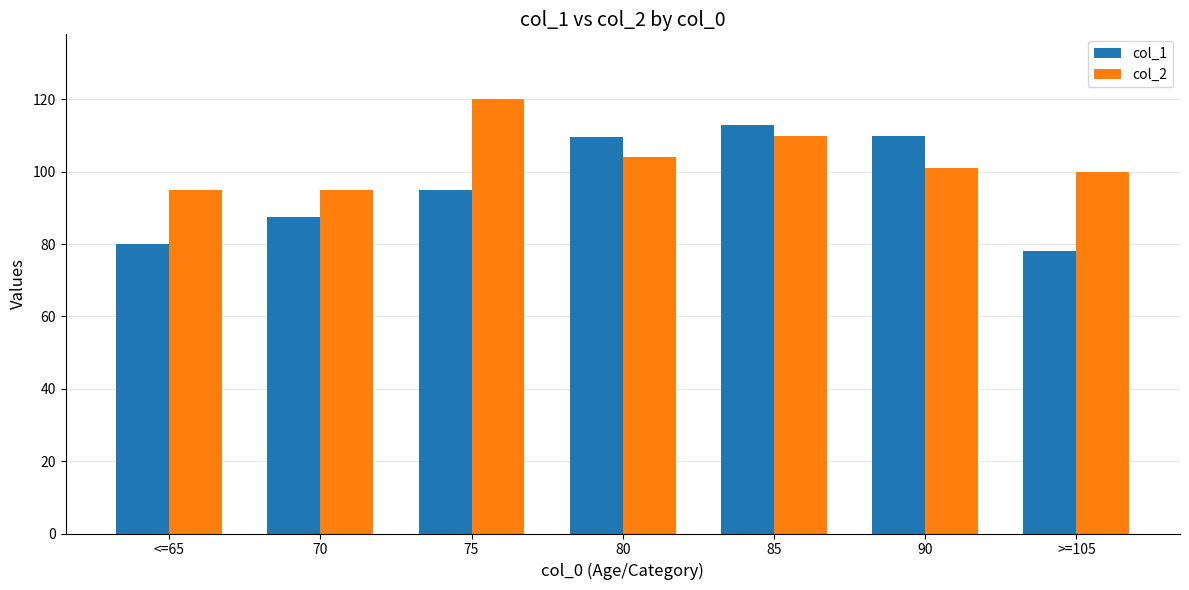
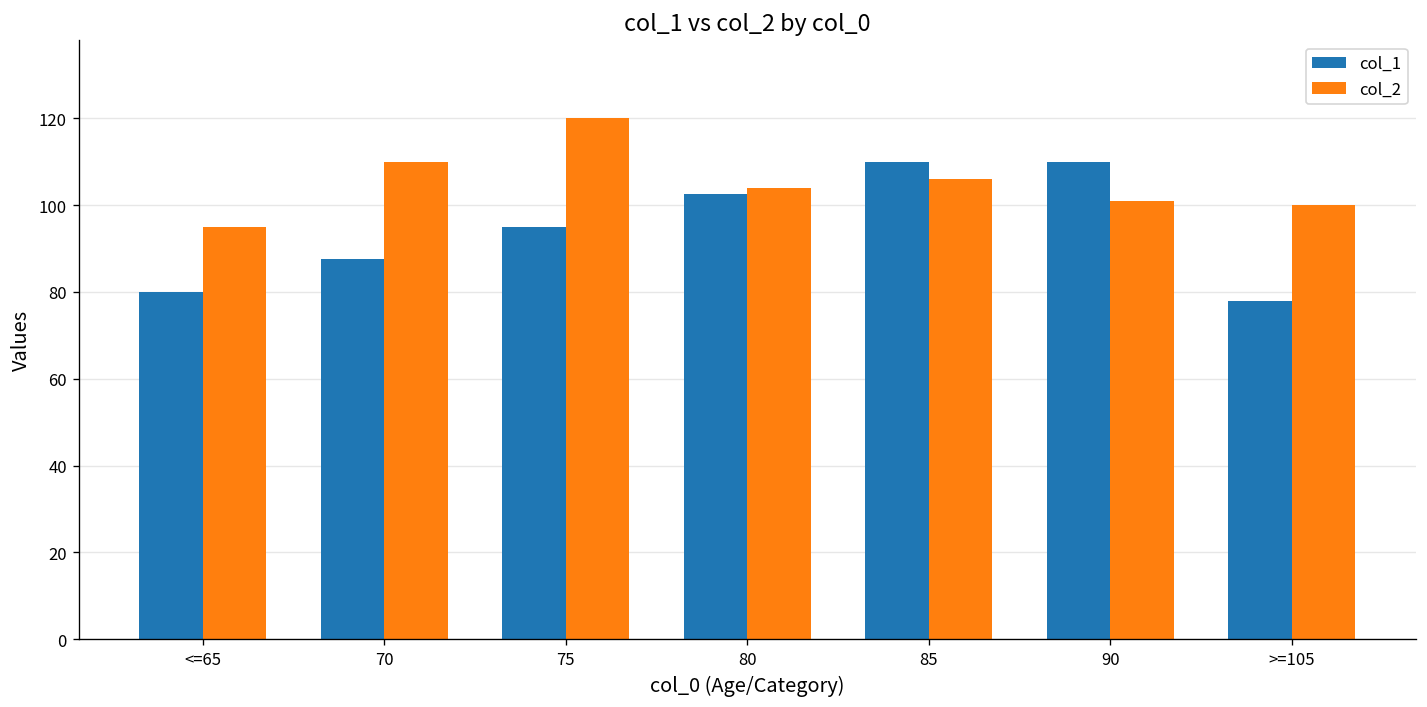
col_2, 70: 95 -> 110
col_1, 80: 110 -> 103
col_1, 85: 113 -> 110
col_2, 85: 110 -> 106
